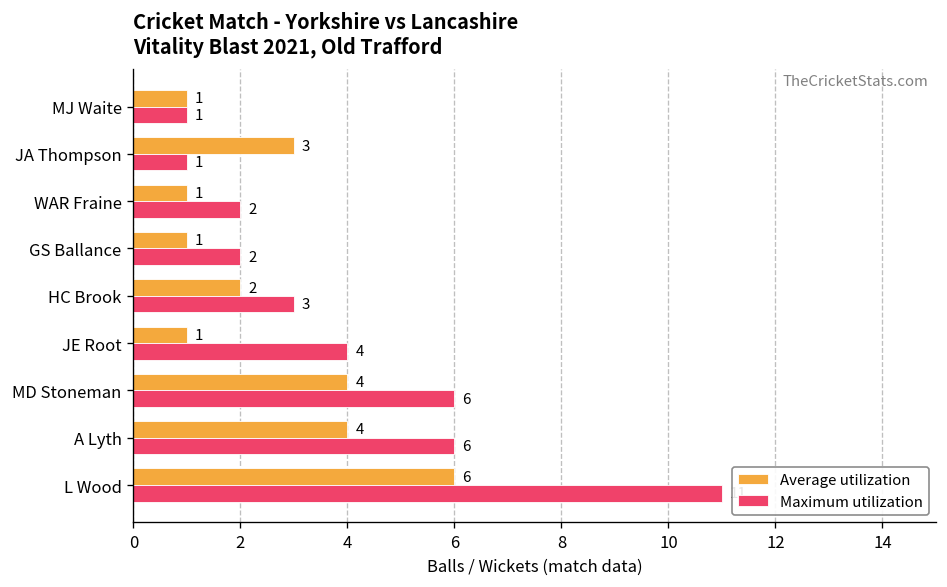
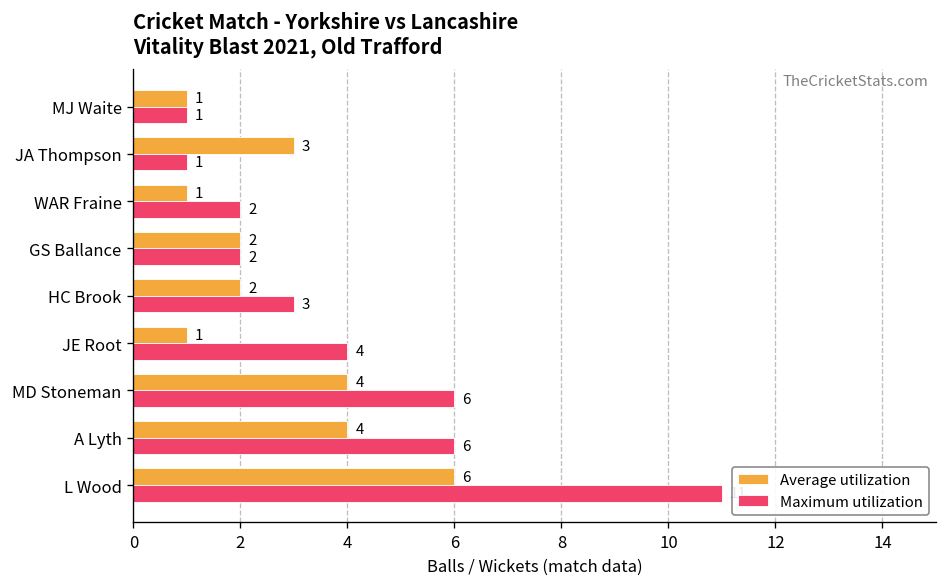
Average utilization, GS Ballance: 1 -> 2
